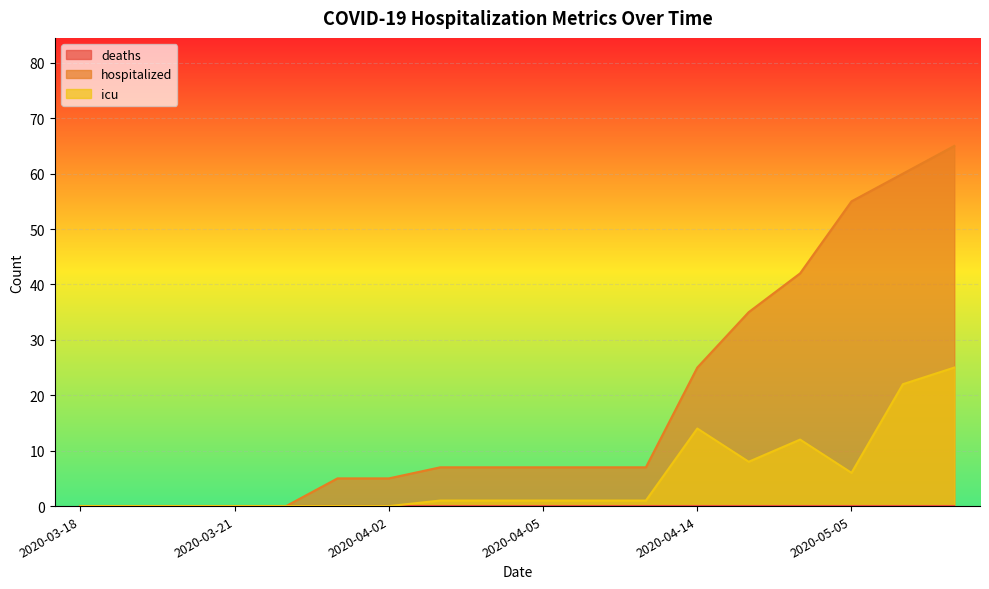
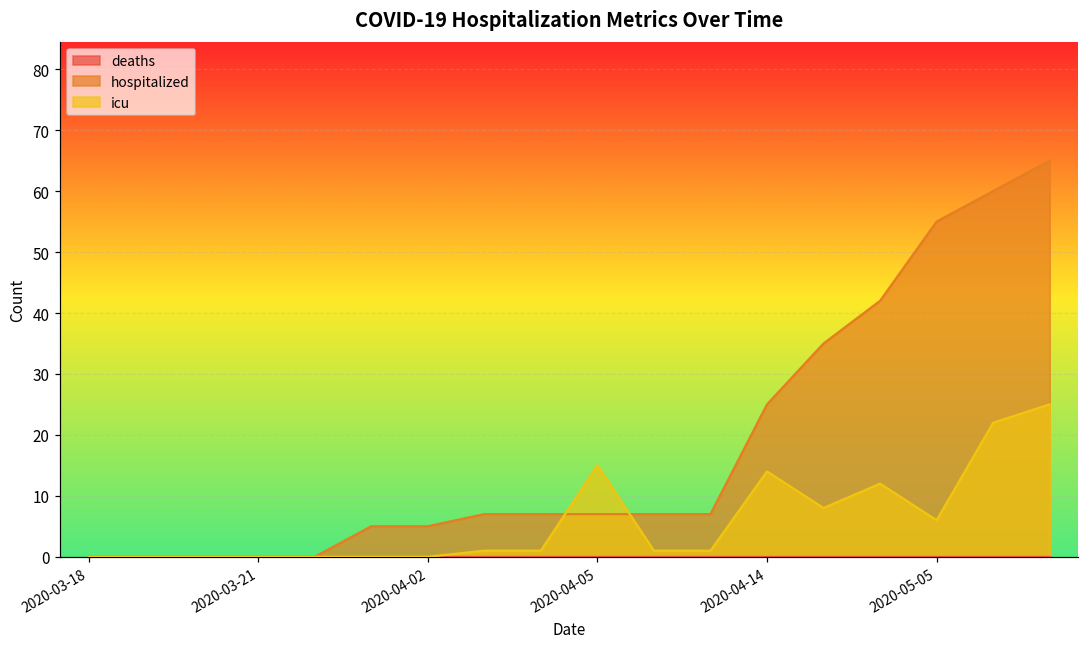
icu, 2020-04-05: 1 -> 15
